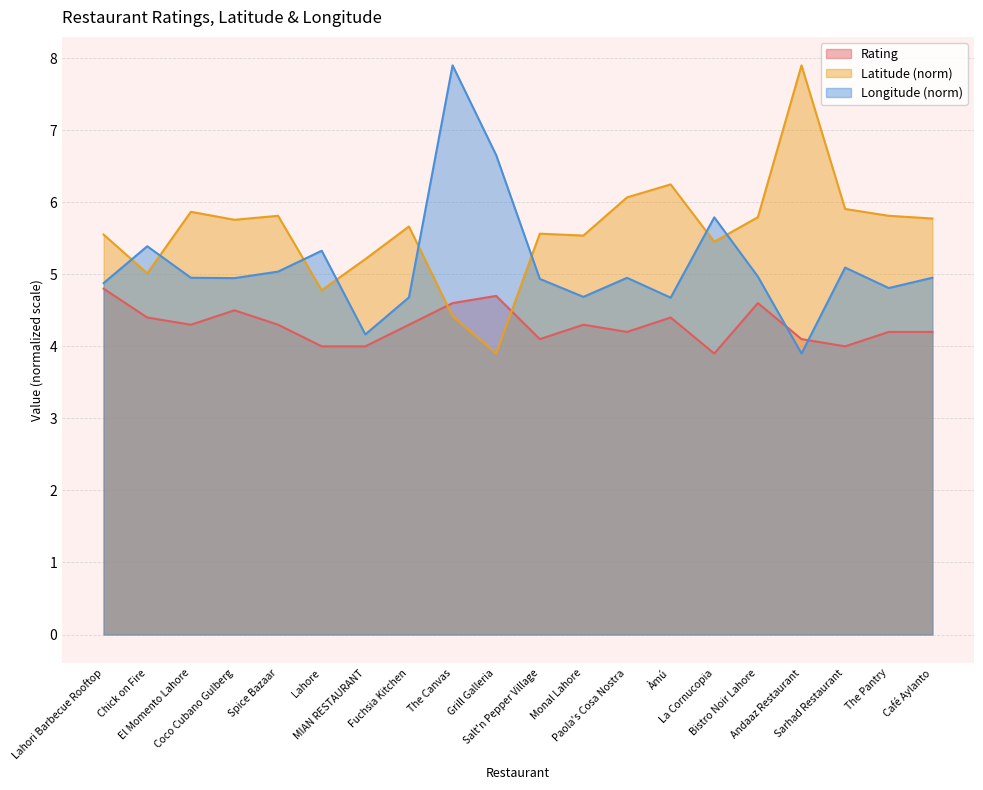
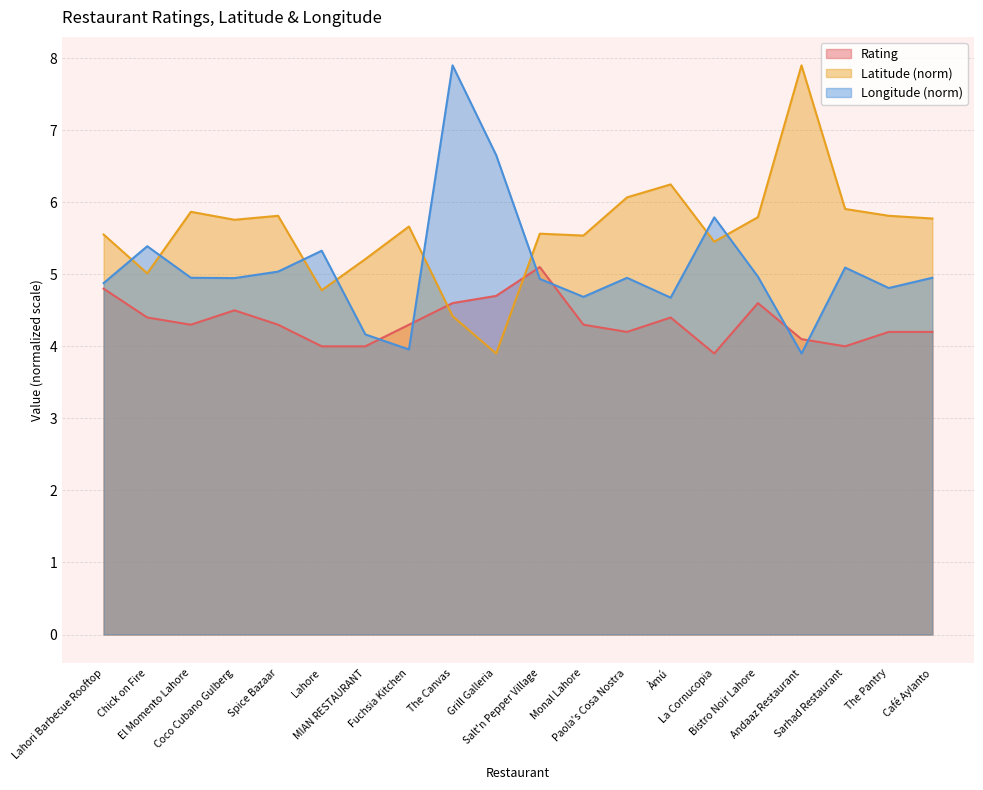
Longitude (norm), Fuchsia Kitchen: 4.7 -> 4.0
Rating, Salt'n Pepper Village: 4.1 -> 5.1
